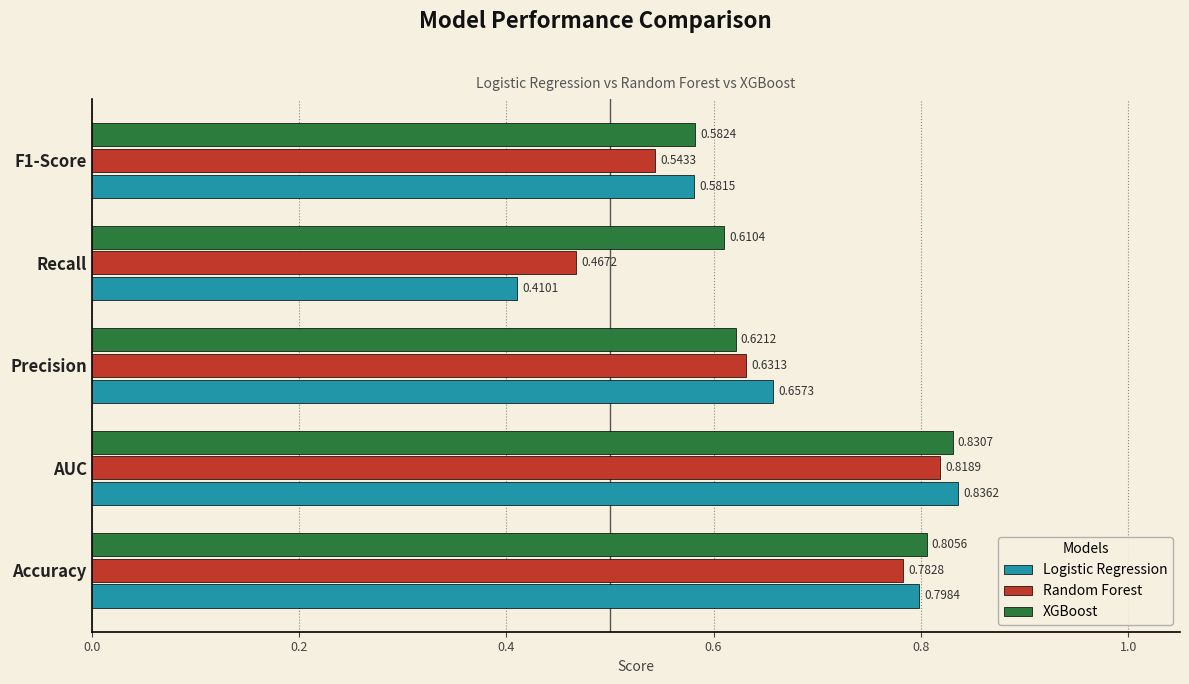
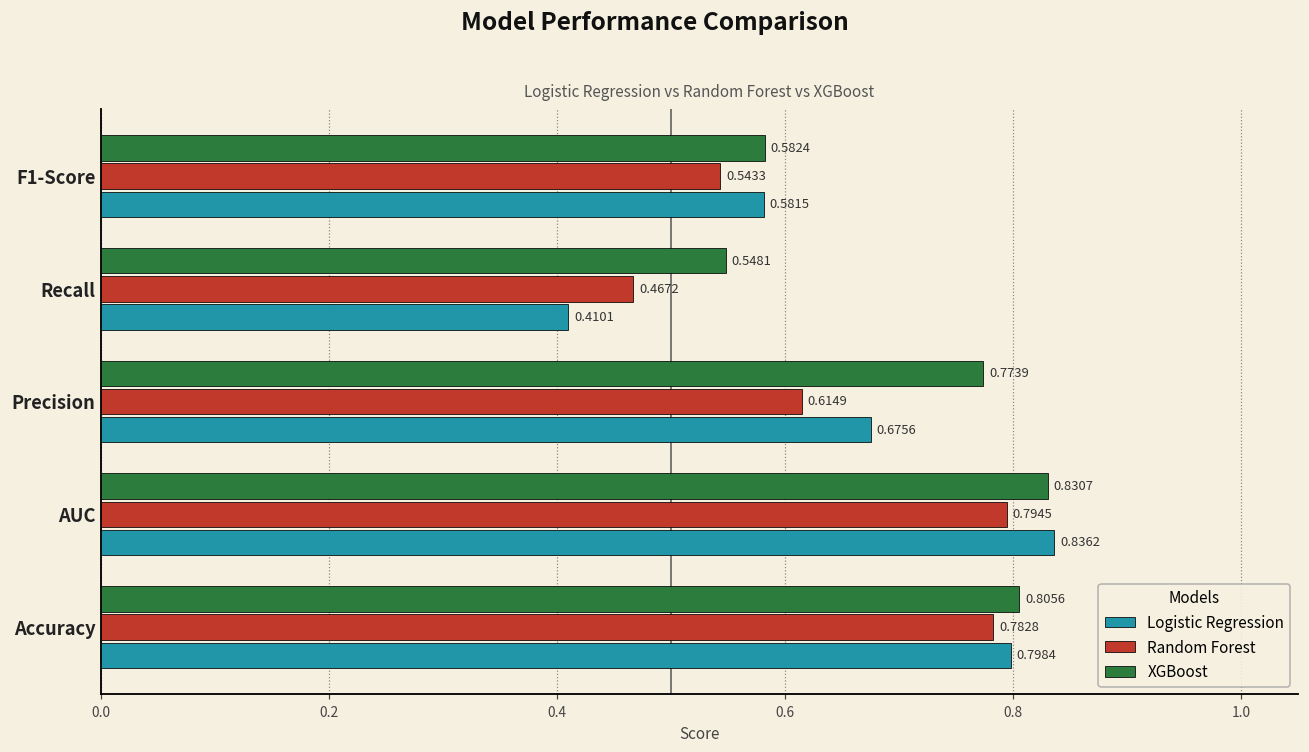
XGBoost, Recall: 0.6104 -> 0.5481
XGBoost, Precision: 0.6212 -> 0.7739
Random Forest, Precision: 0.6313 -> 0.6149
Logistic Regression, Precision: 0.6573 -> 0.6756
Random Forest, AUC: 0.8189 -> 0.7945
